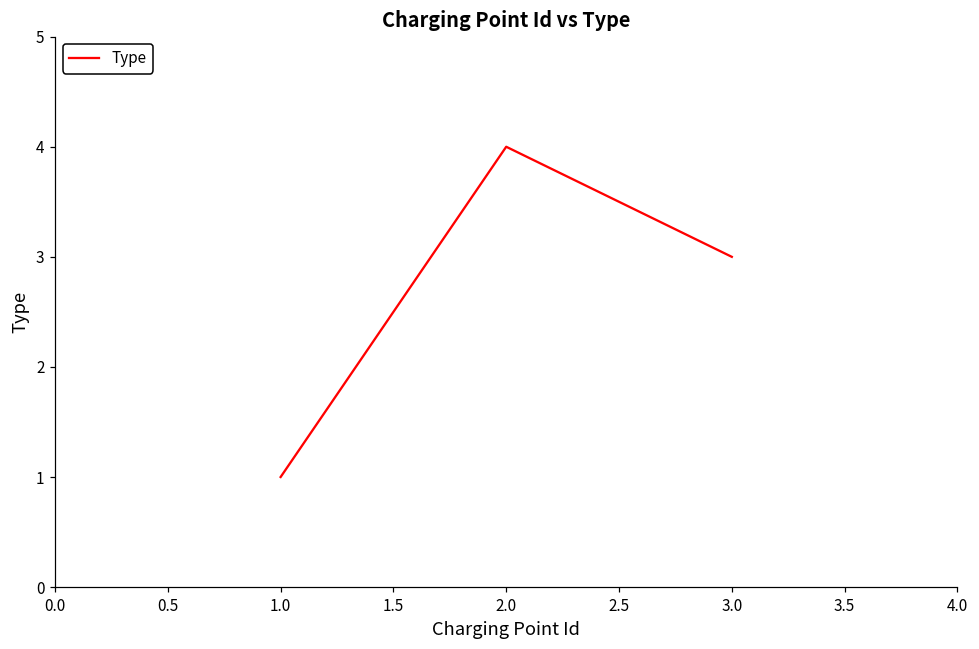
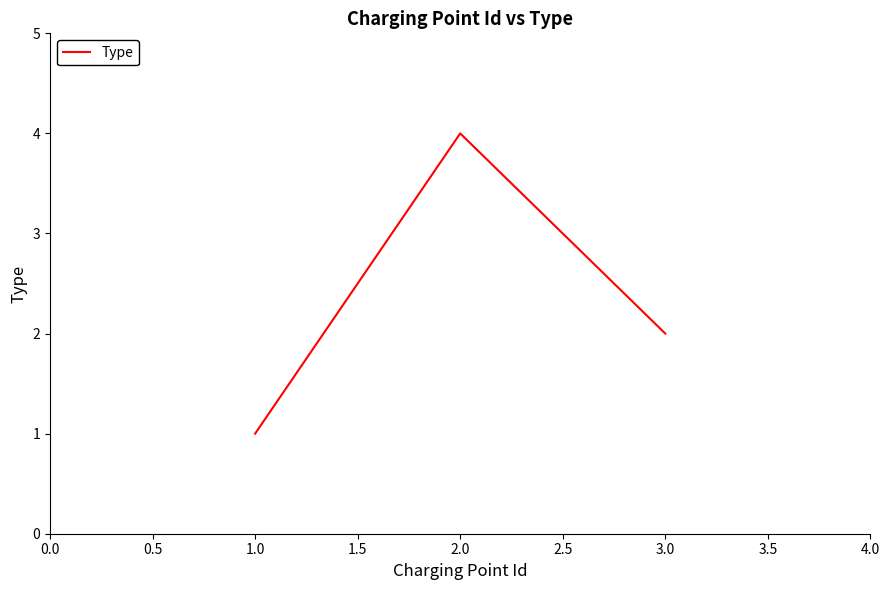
3.0: 3 -> 2
